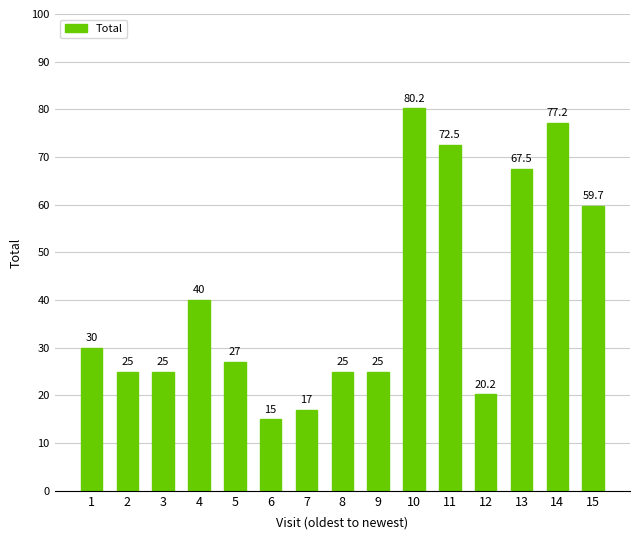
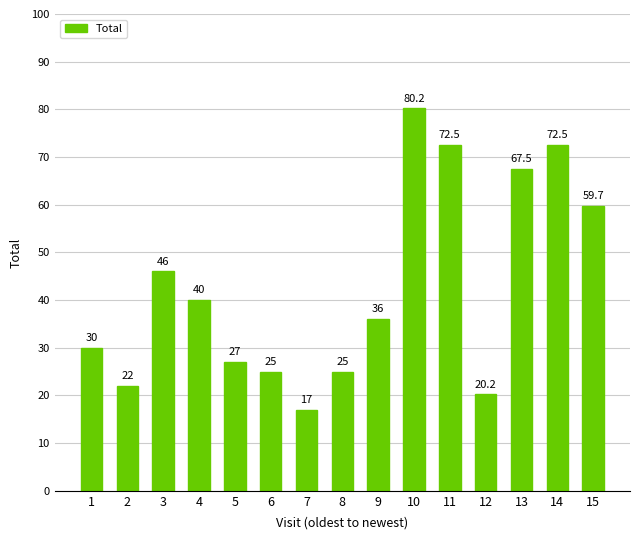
2: 25 -> 22
3: 25 -> 46
6: 15 -> 25
9: 25 -> 36
14: 77.2 -> 72.5
